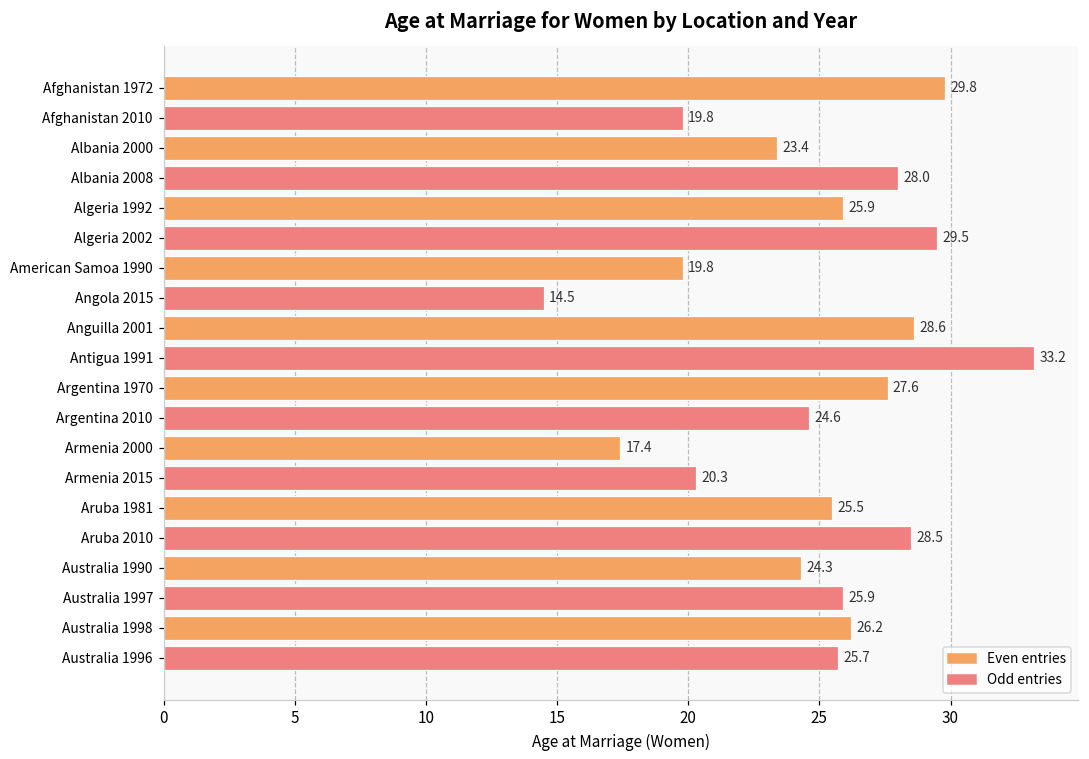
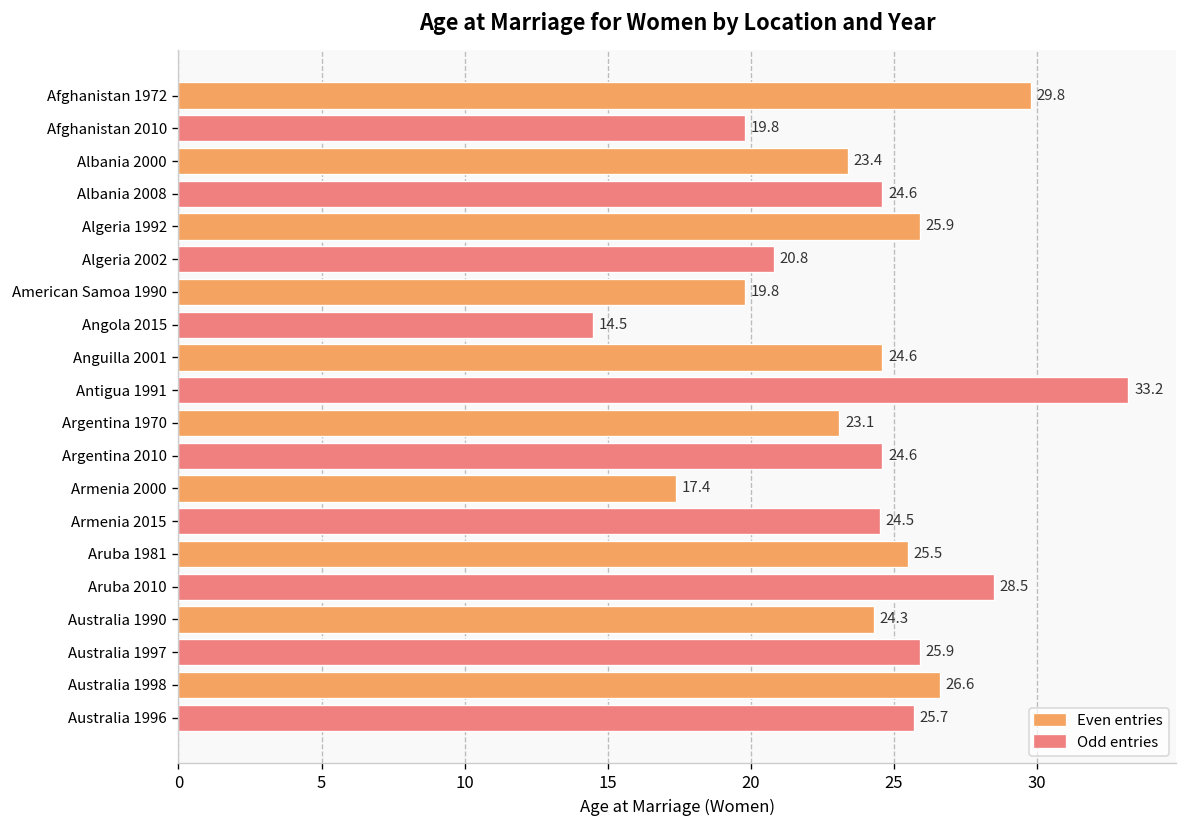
Albania 2008: 28.0 -> 24.6
Algeria 2002: 29.5 -> 20.8
Anguilla 2001: 28.6 -> 24.6
Argentina 1970: 27.6 -> 23.1
Armenia 2015: 20.3 -> 24.5
Australia 1998: 26.2 -> 26.6
